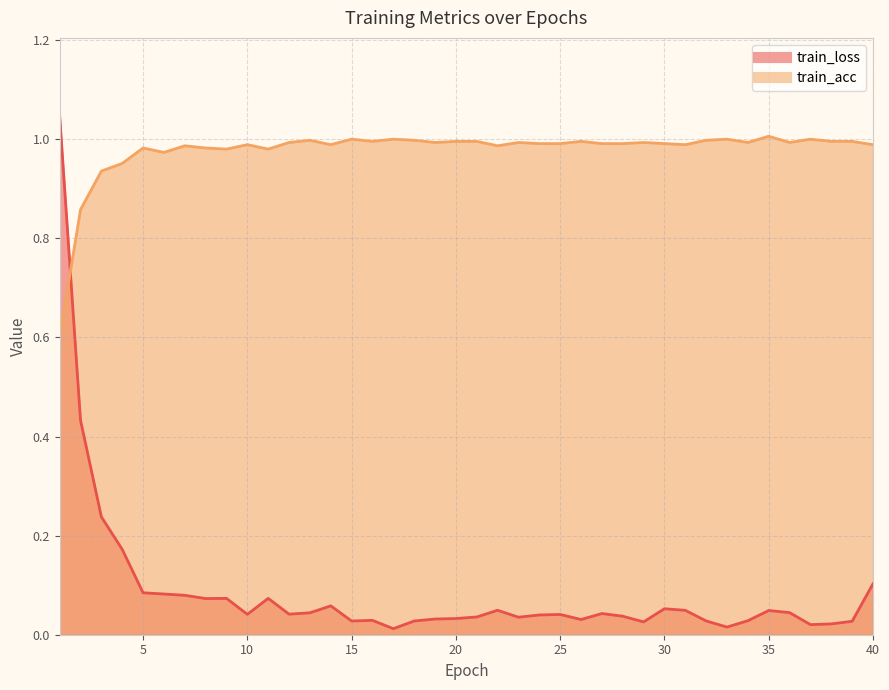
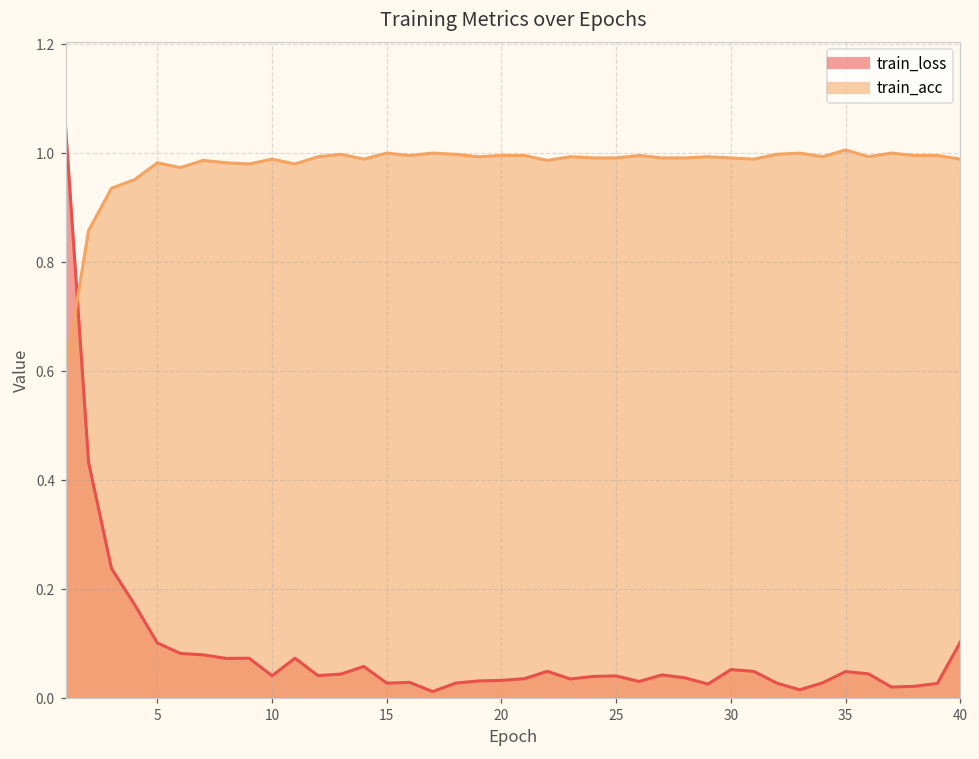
train_loss, 5: 0.08 -> 0.10
